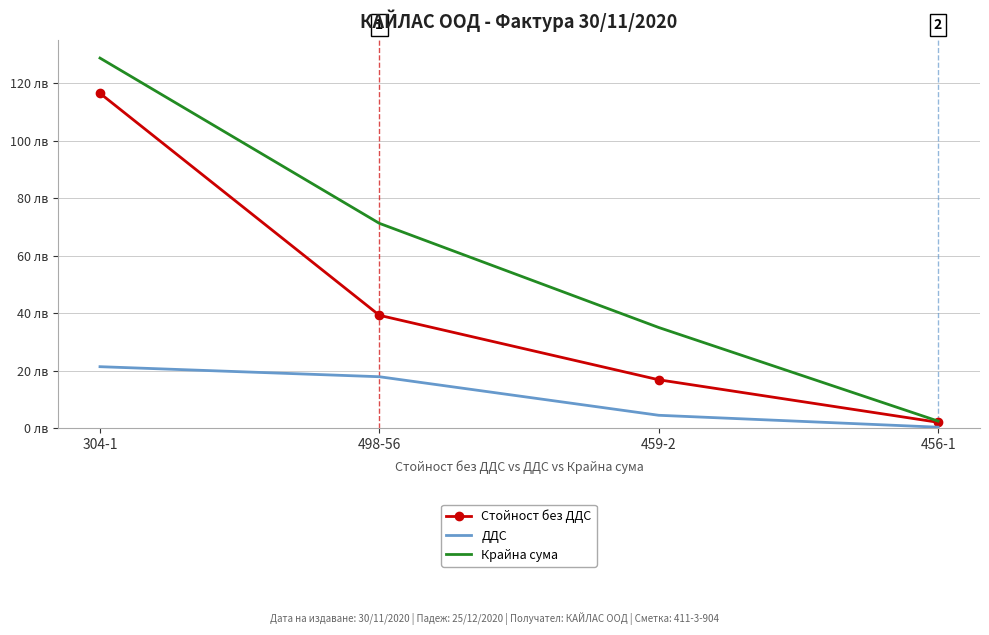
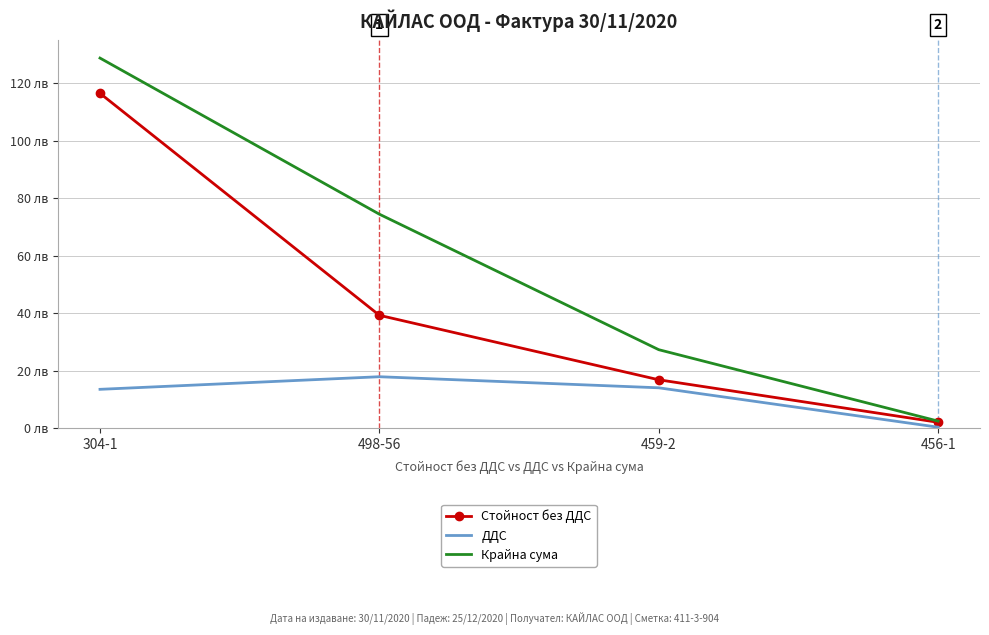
ДДС, 304-1: 21 лв -> 14 лв
Крайна сума, 498-56: 71 лв -> 74 лв
ДДС, 459-2: 5 лв -> 14 лв
Крайна сума, 459-2: 35 лв -> 27 лв
